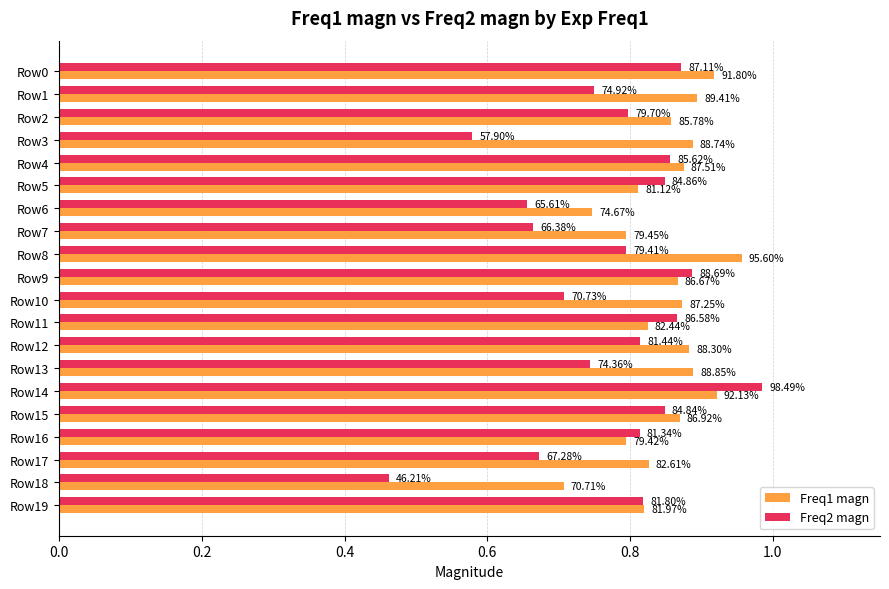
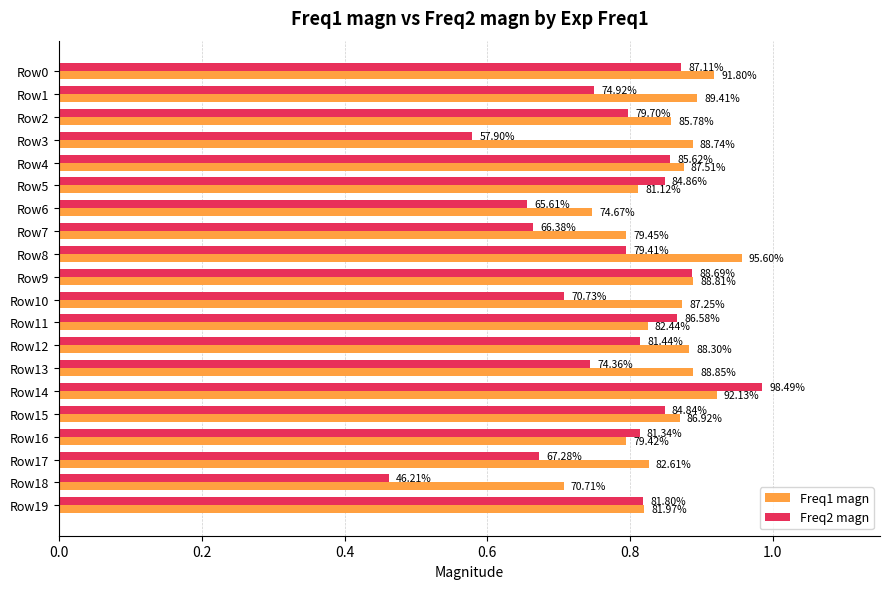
Freq1 magn, Row9: 86.67% -> 88.81%
